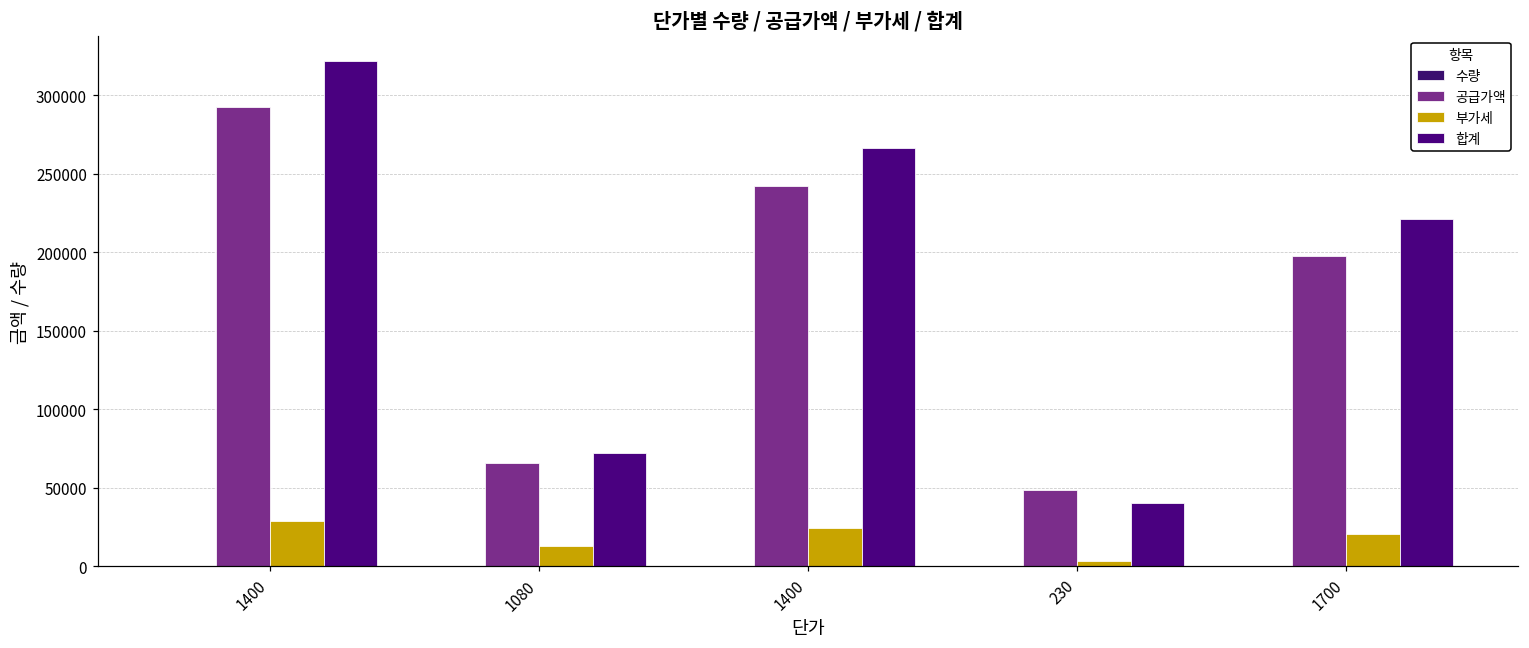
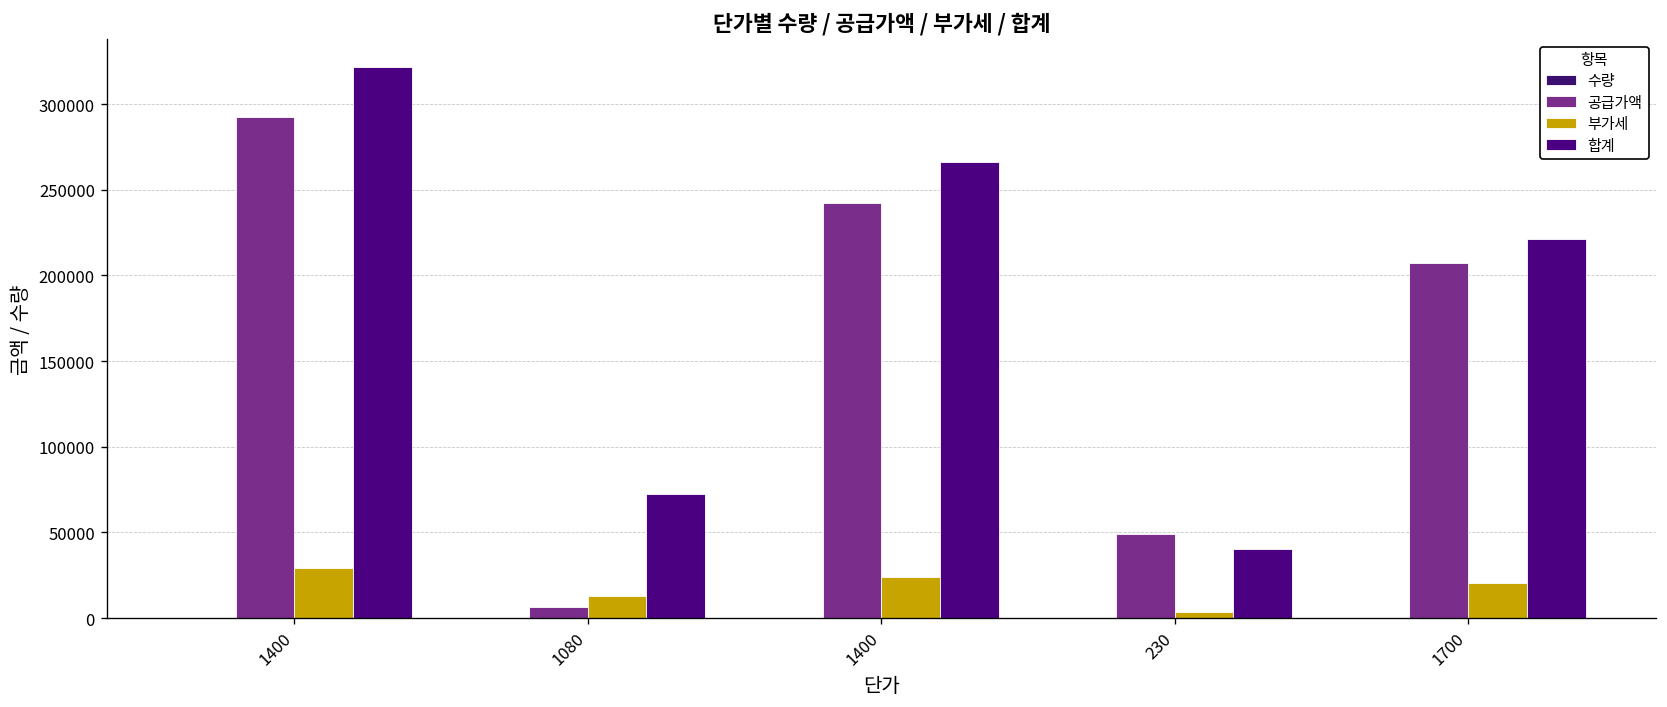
공급가액, 1080: 66000 -> 6000
공급가액, 1700: 198000 -> 207000
